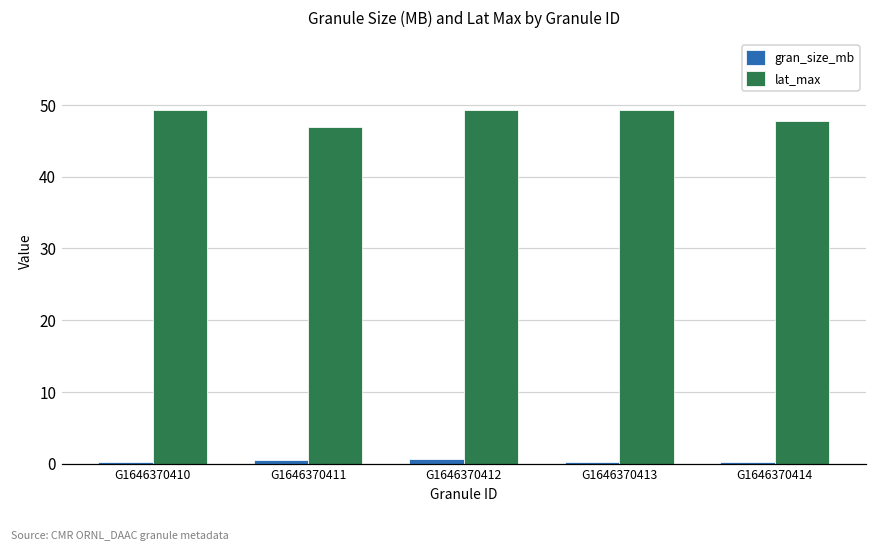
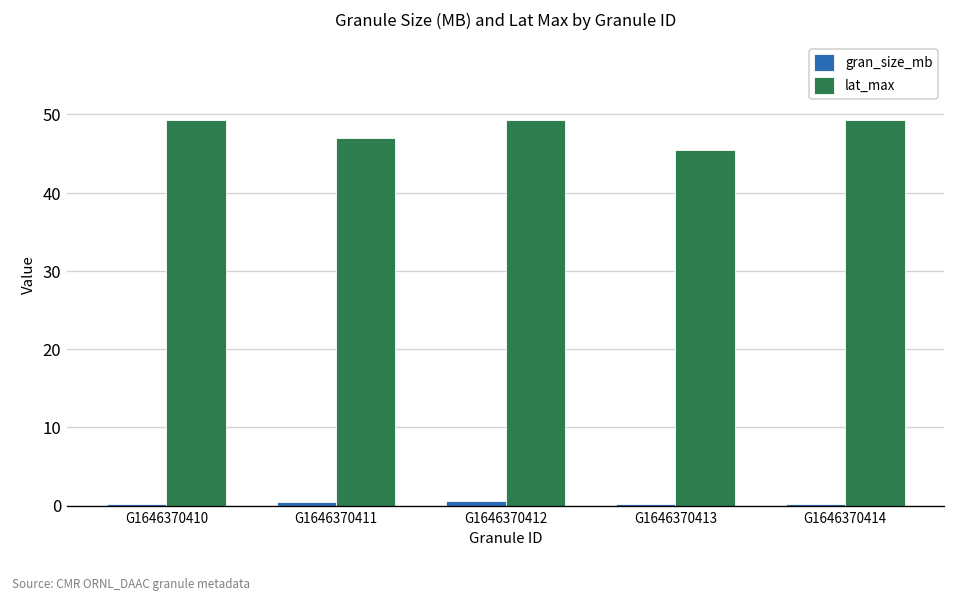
lat_max, G1646370413: 49 -> 45
lat_max, G1646370414: 48 -> 49
